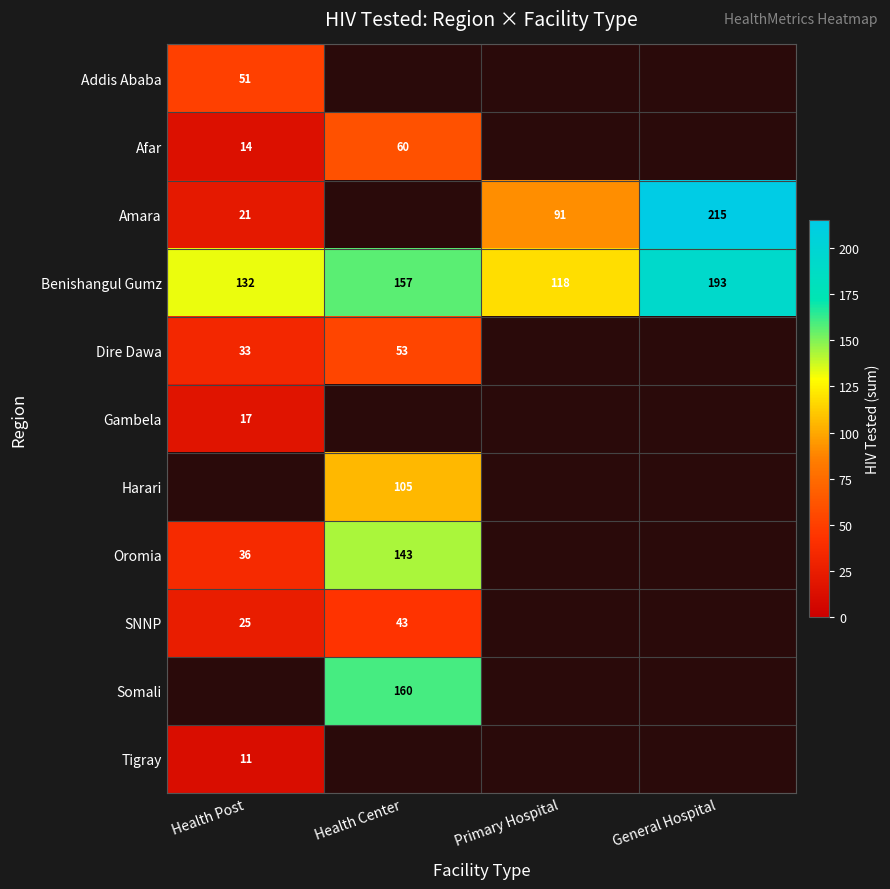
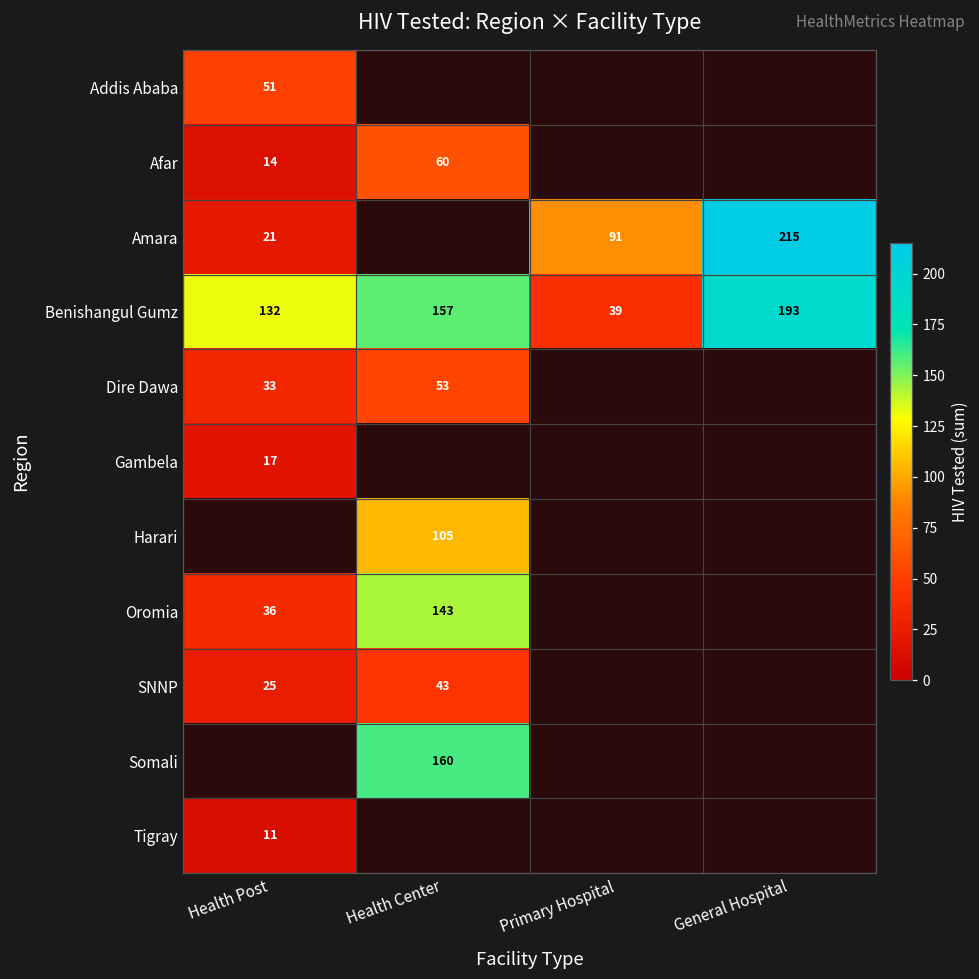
Benishangul Gumz, Primary Hospital: 118 -> 39
